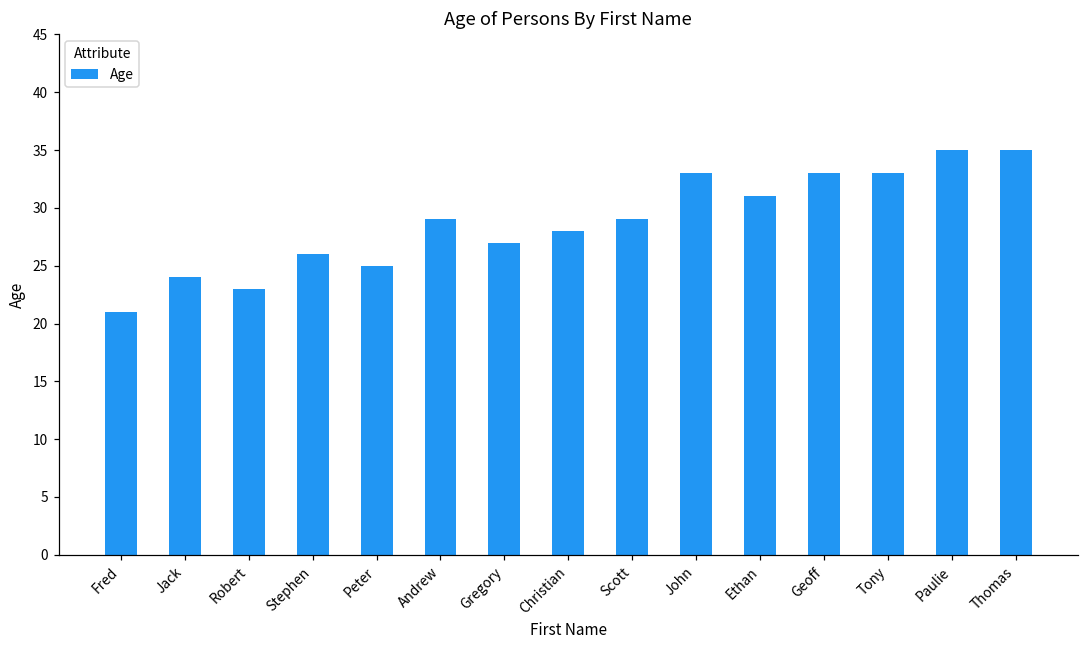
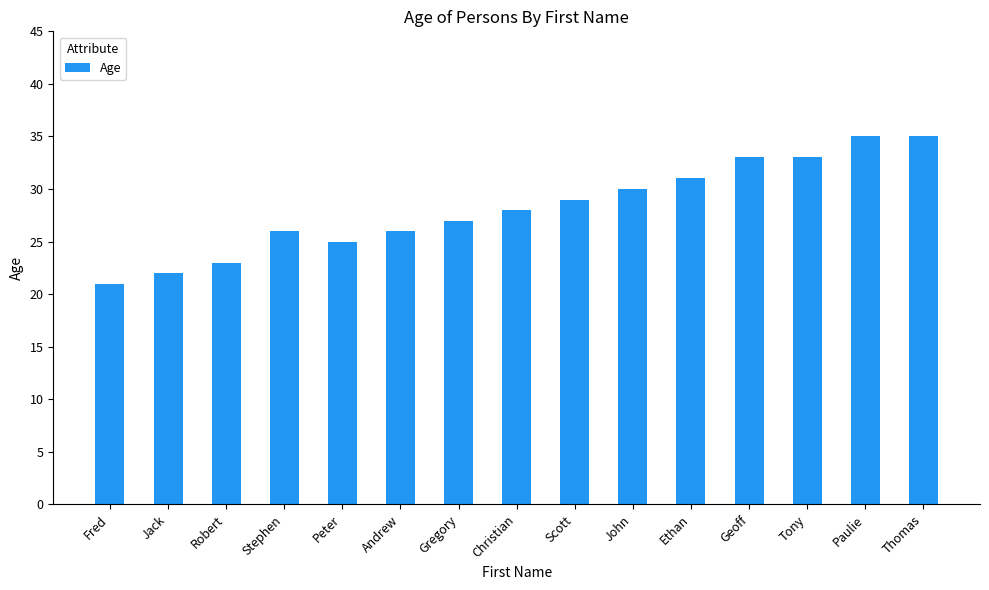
Jack: 24 -> 22
Andrew: 29 -> 26
John: 33 -> 30
